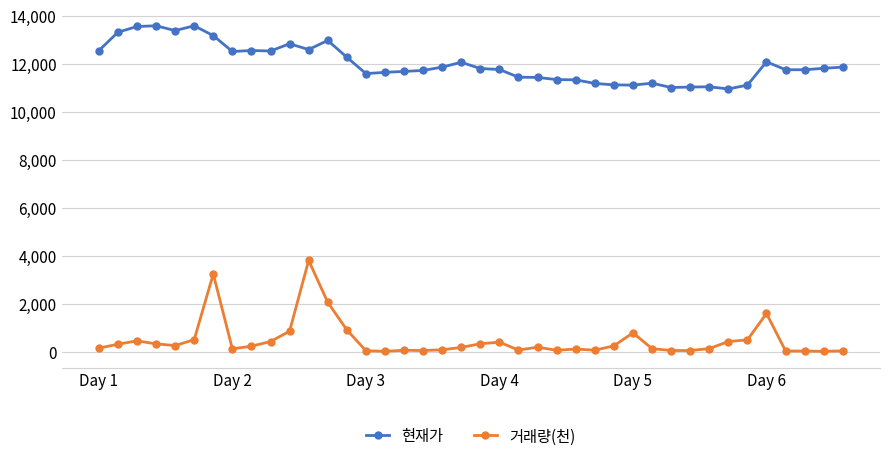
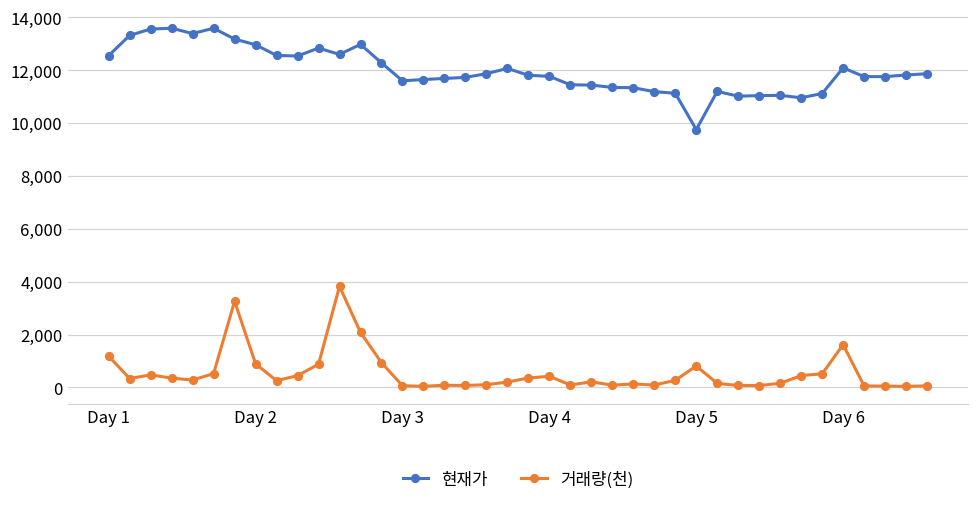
거래량(천), Day 1: 200 -> 1,200
현재가, Day 2: 12,500 -> 13,000
거래량(천), Day 2: 100 -> 900
현재가, Day 5: 11,100 -> 9,800
